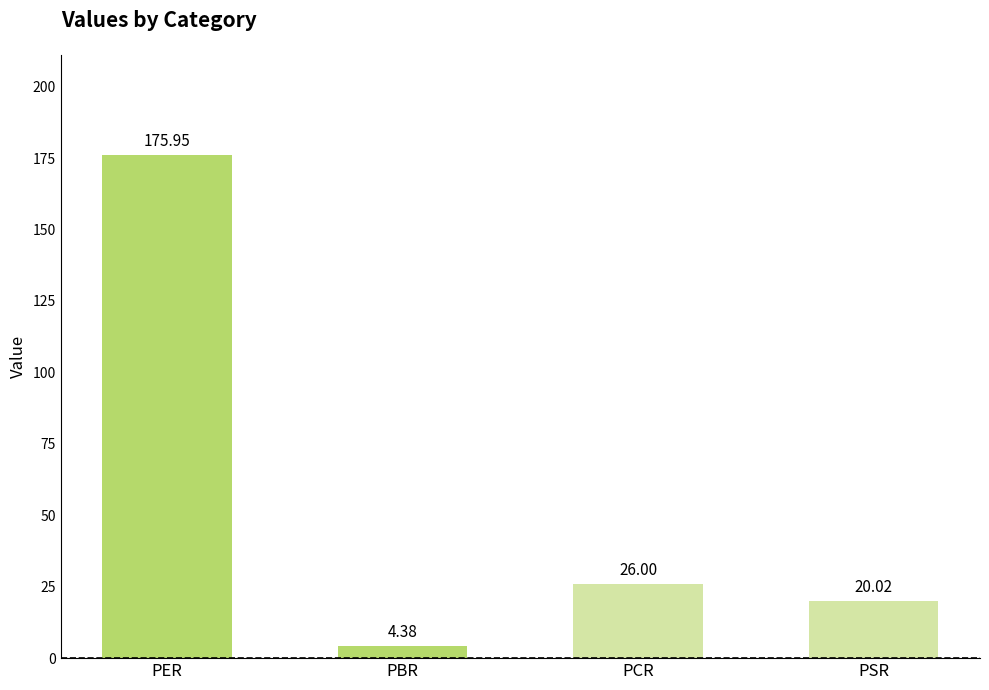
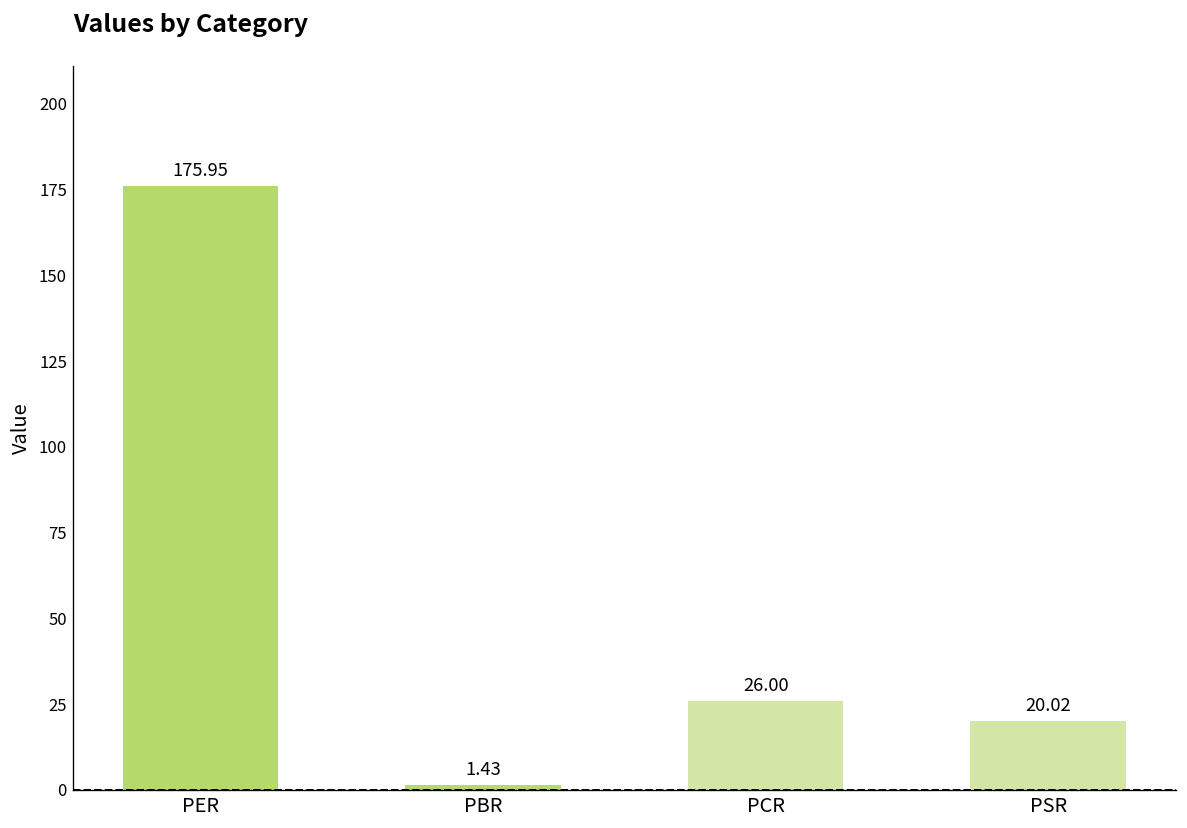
PBR: 4.38 -> 1.43
